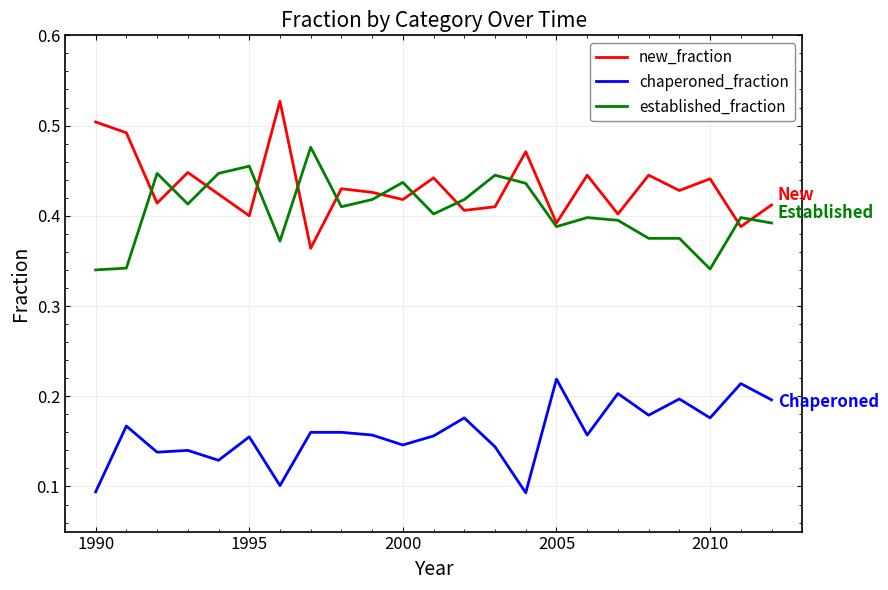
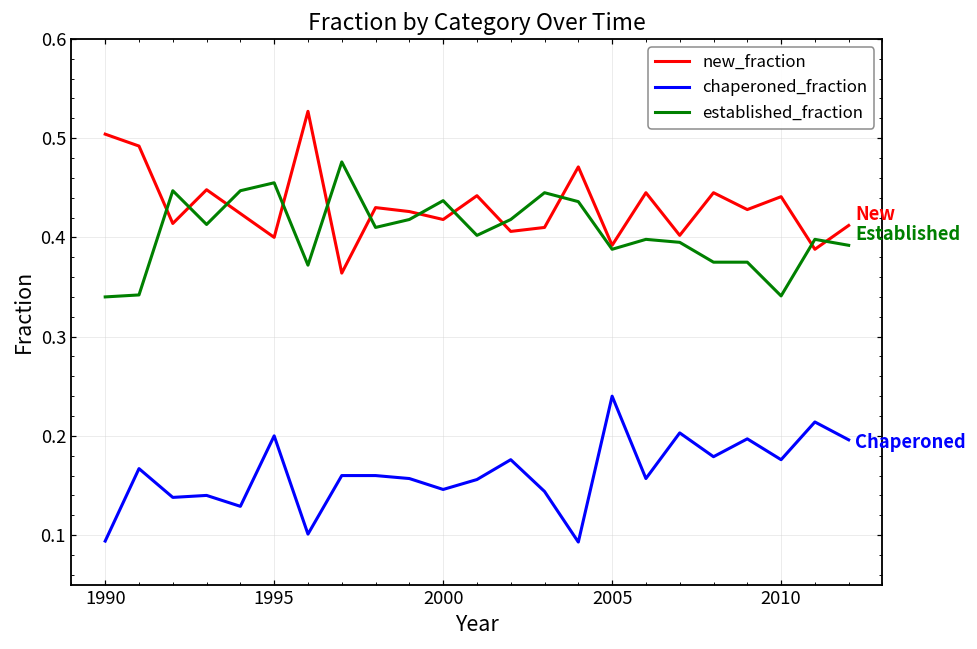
chaperoned_fraction, 1995: 0.16 -> 0.20
chaperoned_fraction, 2005: 0.22 -> 0.24
